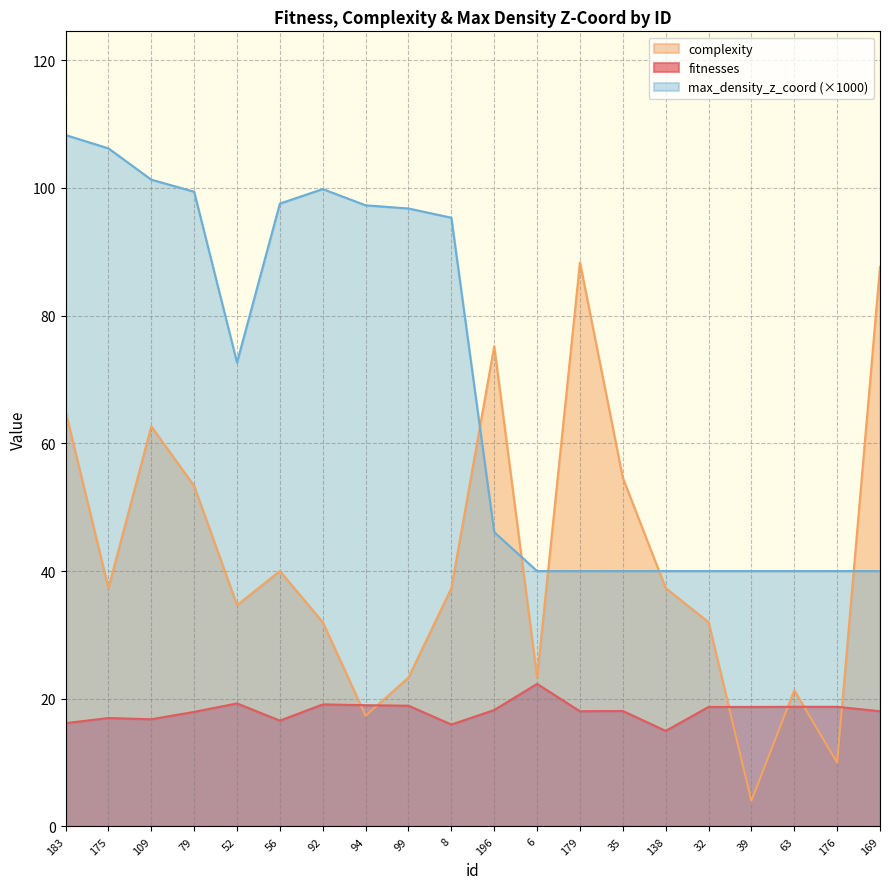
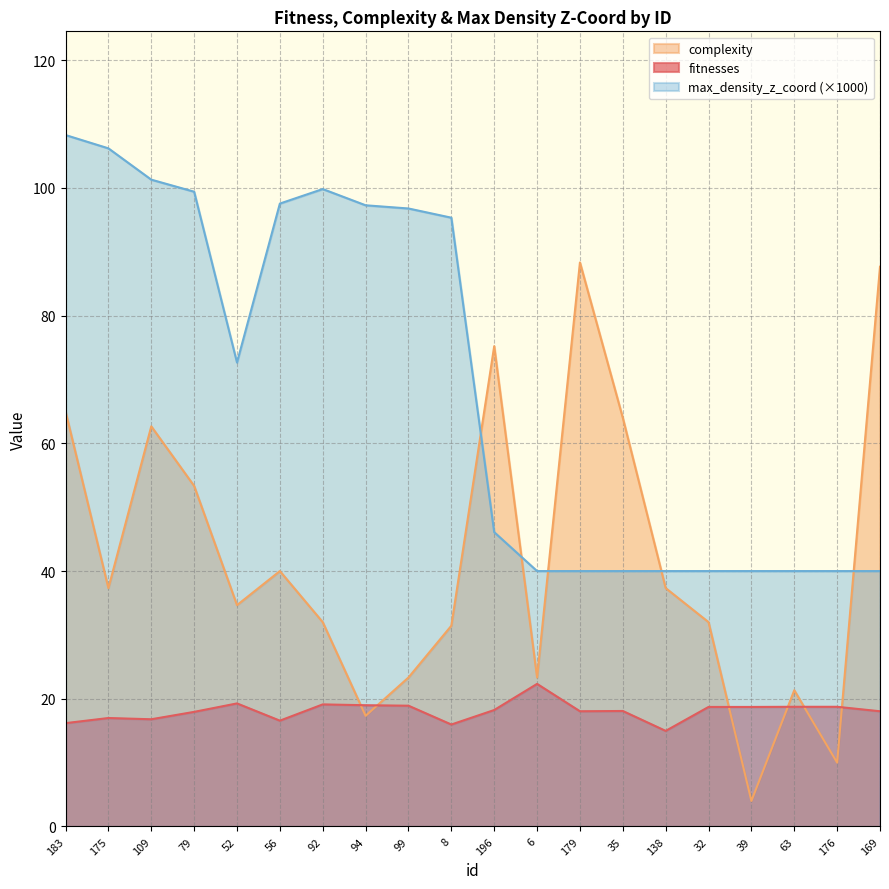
complexity, 8: 37 -> 31
complexity, 35: 55 -> 64
